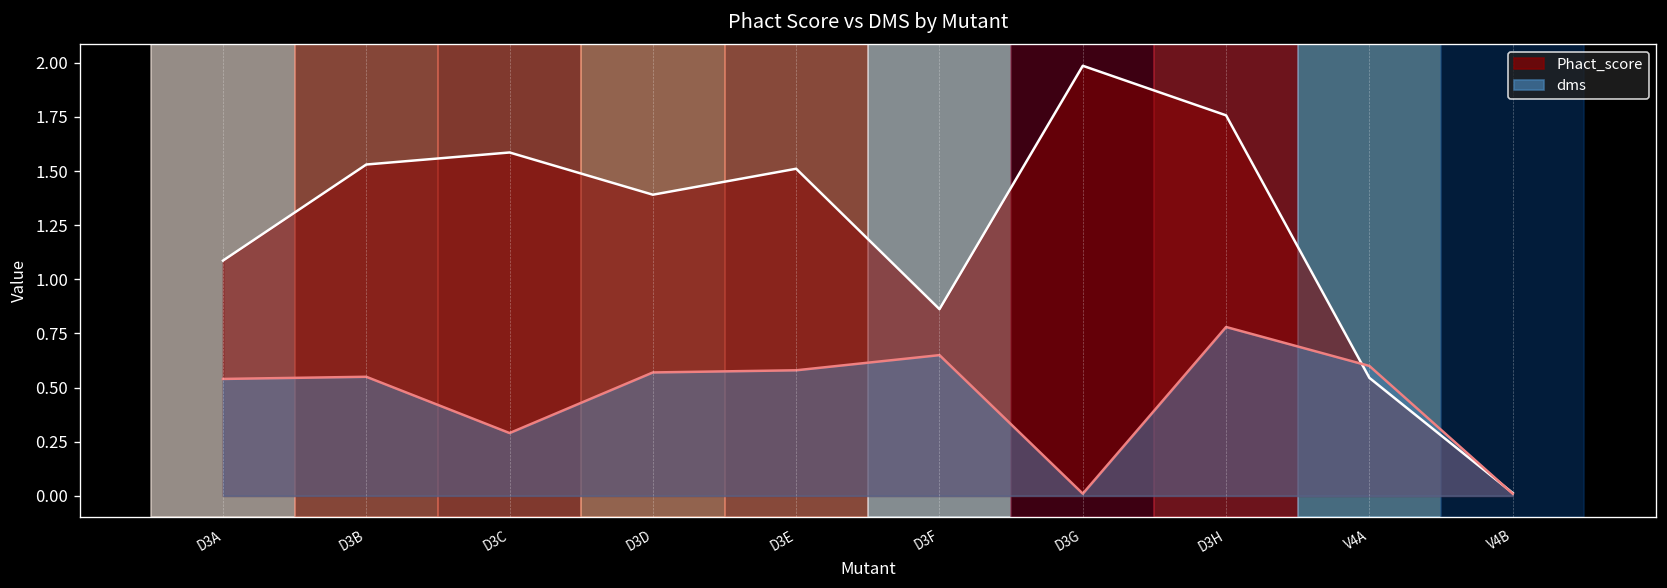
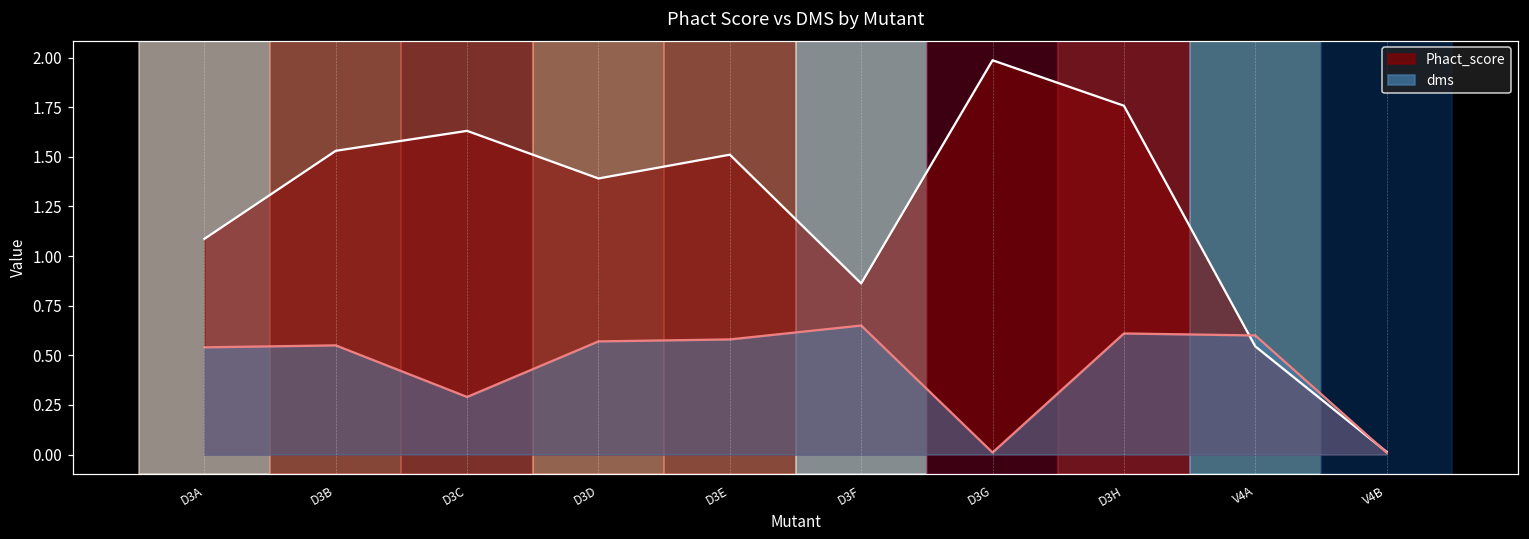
Phact_score, D3C: 1.59 -> 1.63
dms, D3H: 0.78 -> 0.61
